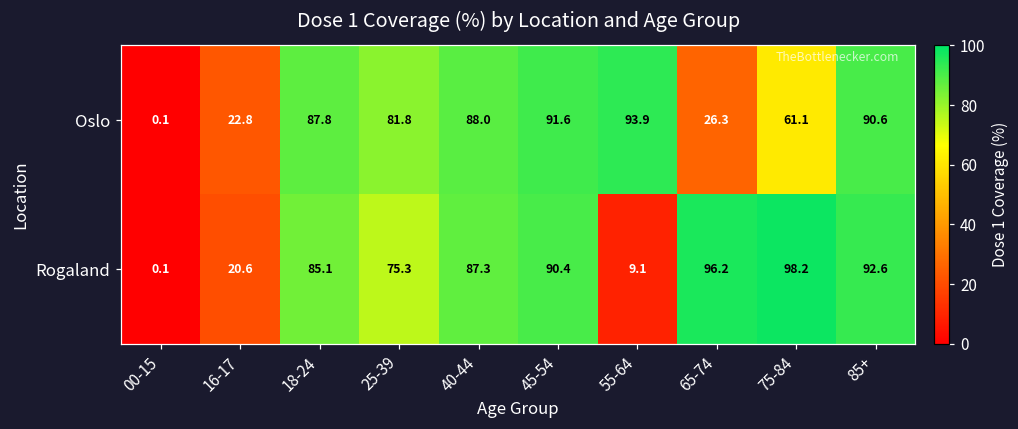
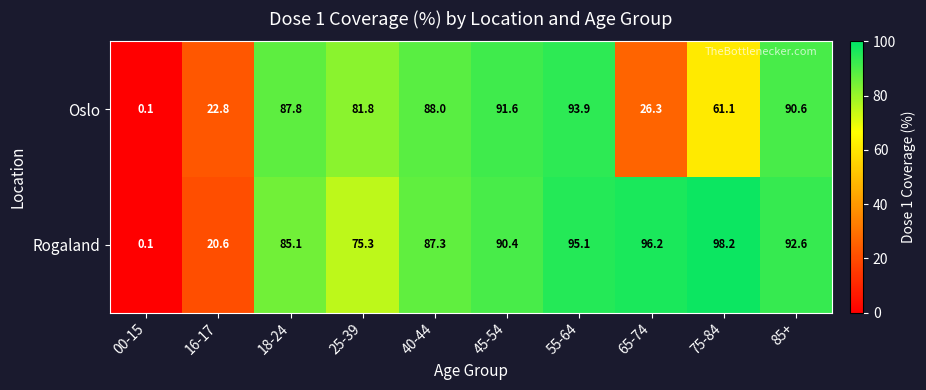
Rogaland, 55-64: 9.1 -> 95.1
